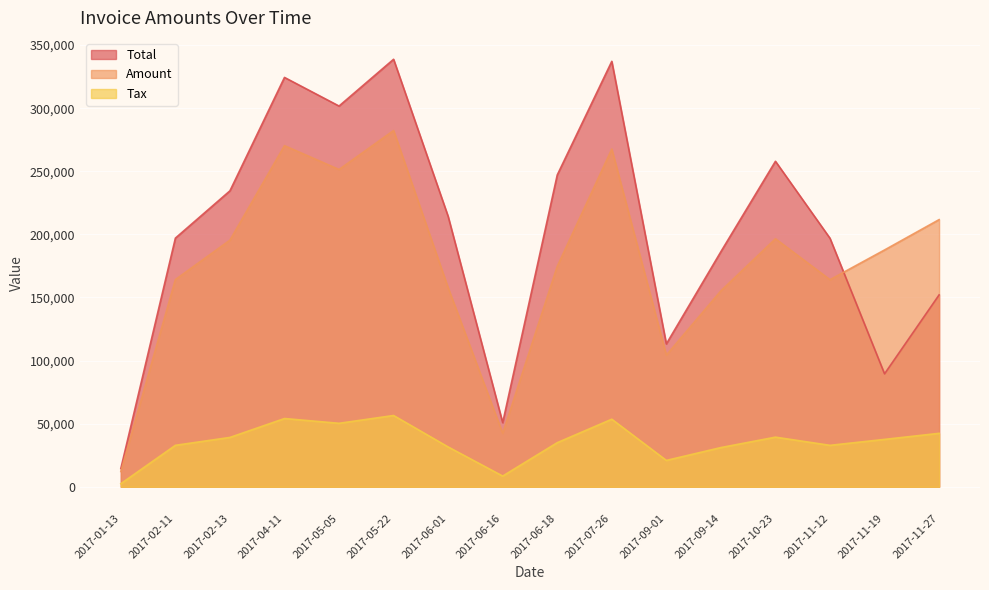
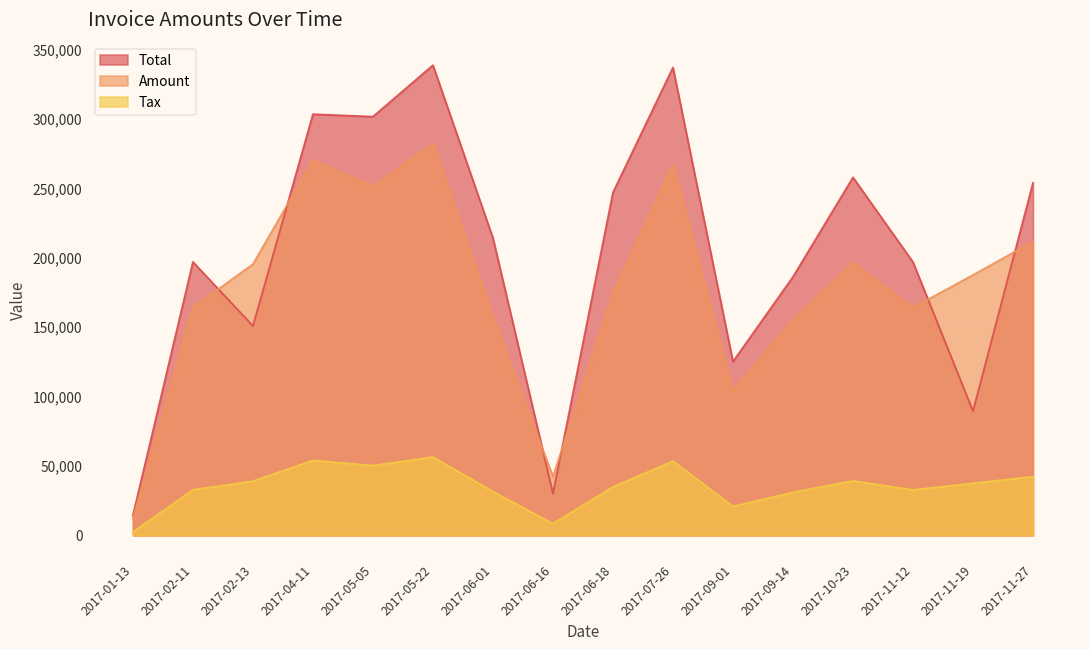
Total, 2017-02-13: 235,000 -> 151,000
Total, 2017-04-11: 324,000 -> 303,000
Total, 2017-06-16: 51,000 -> 30,000
Total, 2017-09-01: 113,000 -> 125,000
Total, 2017-11-27: 152,000 -> 254,000
